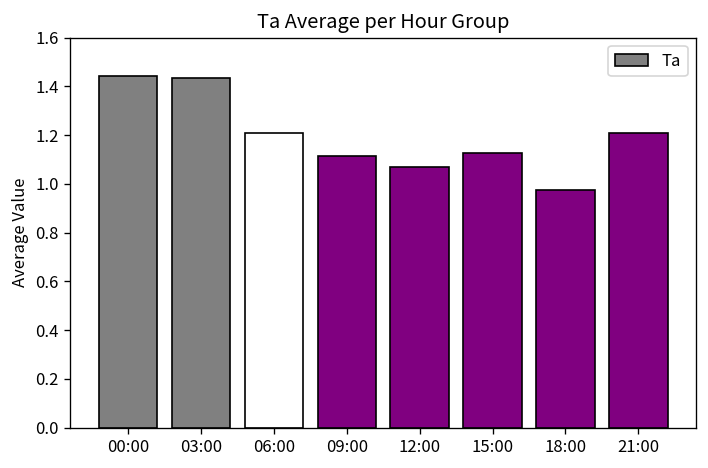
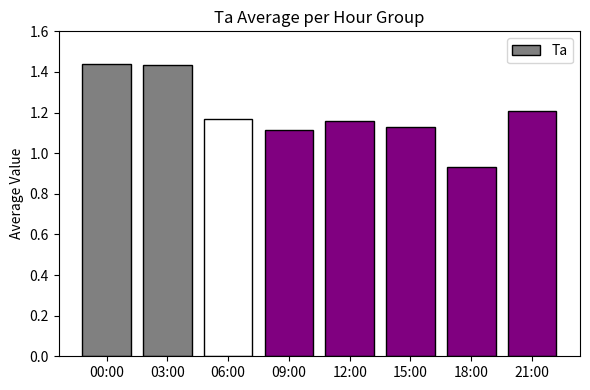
06:00: 1.21 -> 1.17
12:00: 1.07 -> 1.16
18:00: 0.98 -> 0.93
